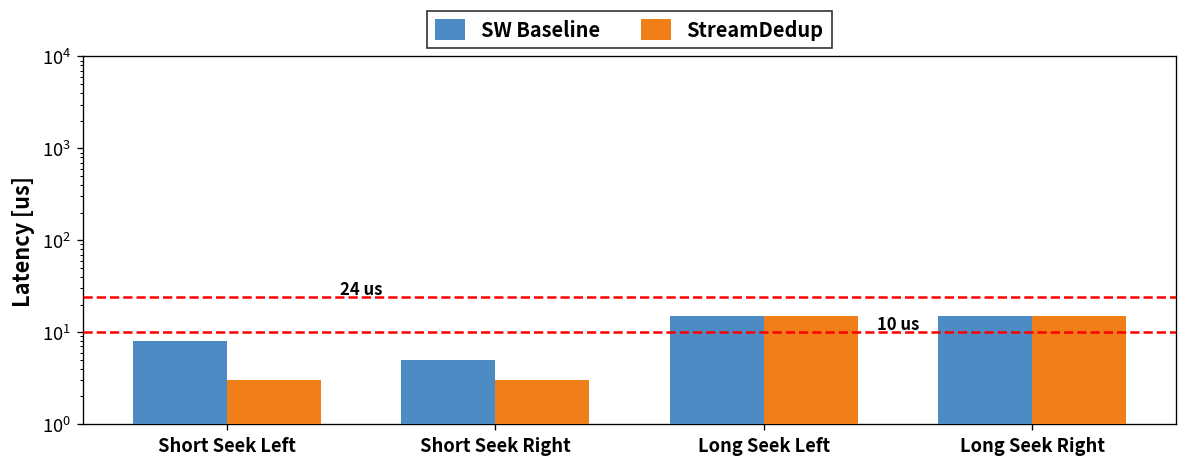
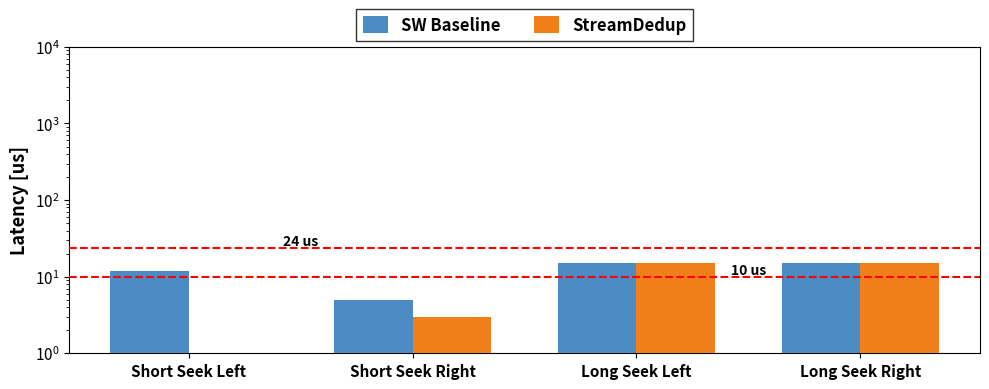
SW Baseline, Short Seek Left: 8 -> 12
StreamDedup, Short Seek Left: 3 -> 1
